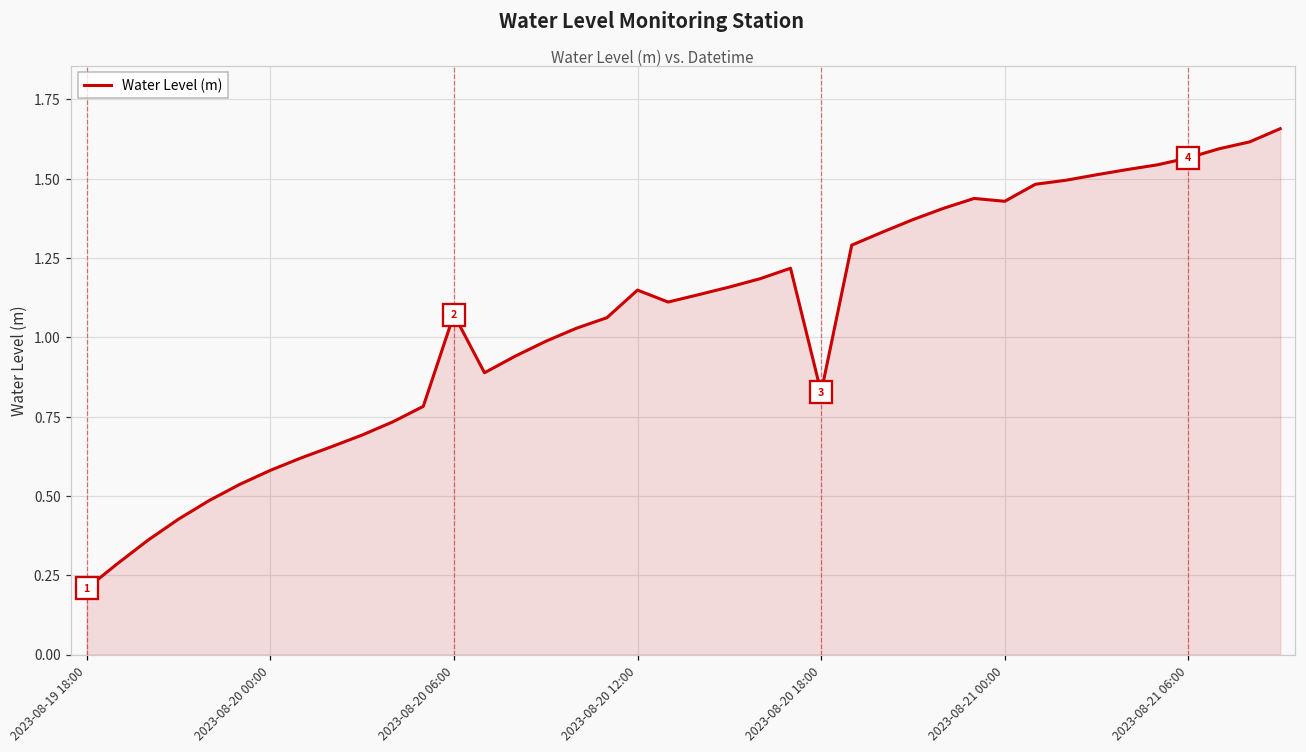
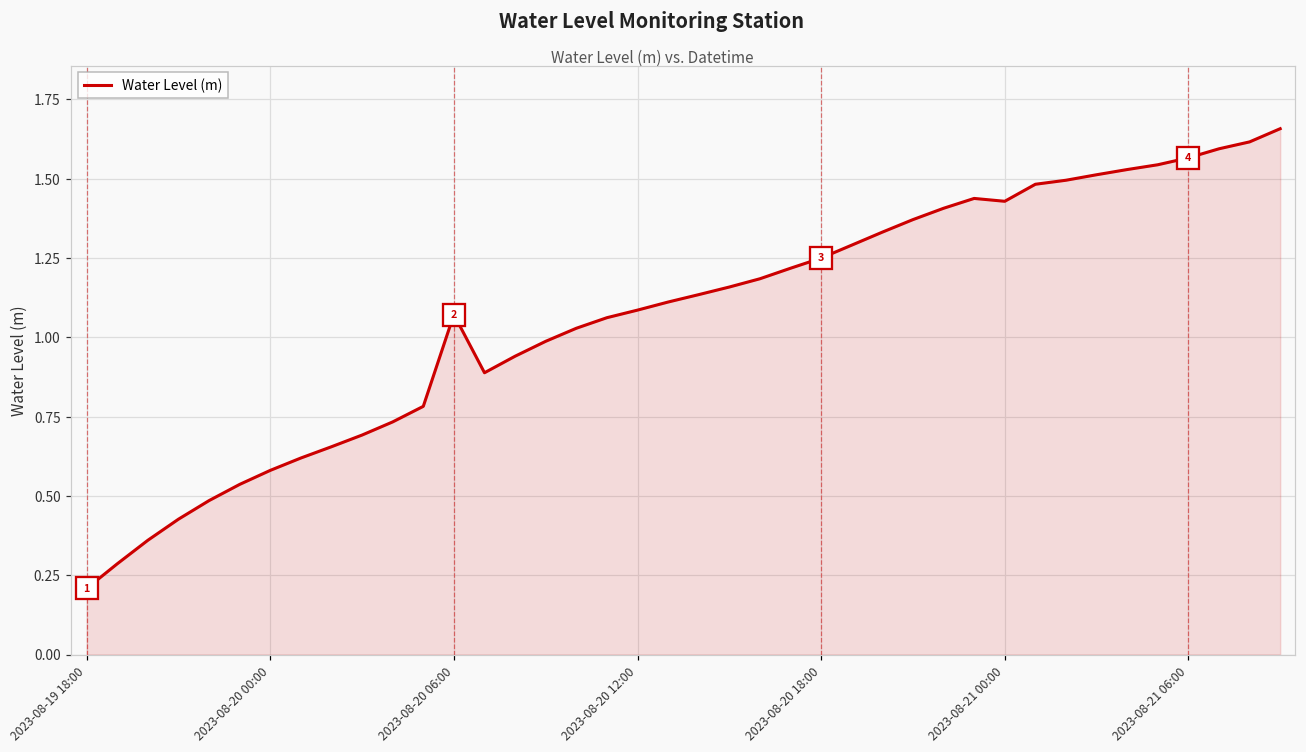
Water Level (m), 2023-08-20 12:00: 1.15 -> 1.09
Water Level (m), 2023-08-20 18:00: 0.83 -> 1.25
